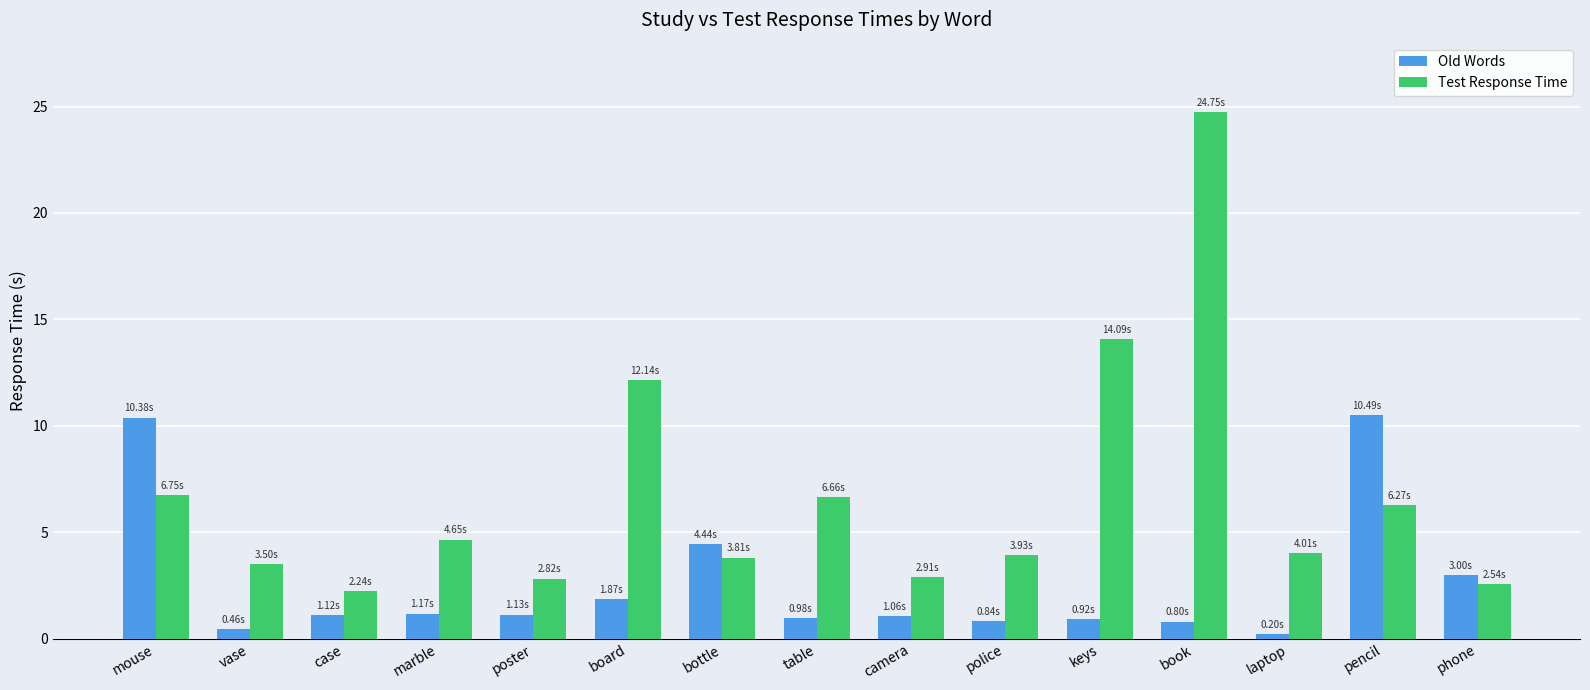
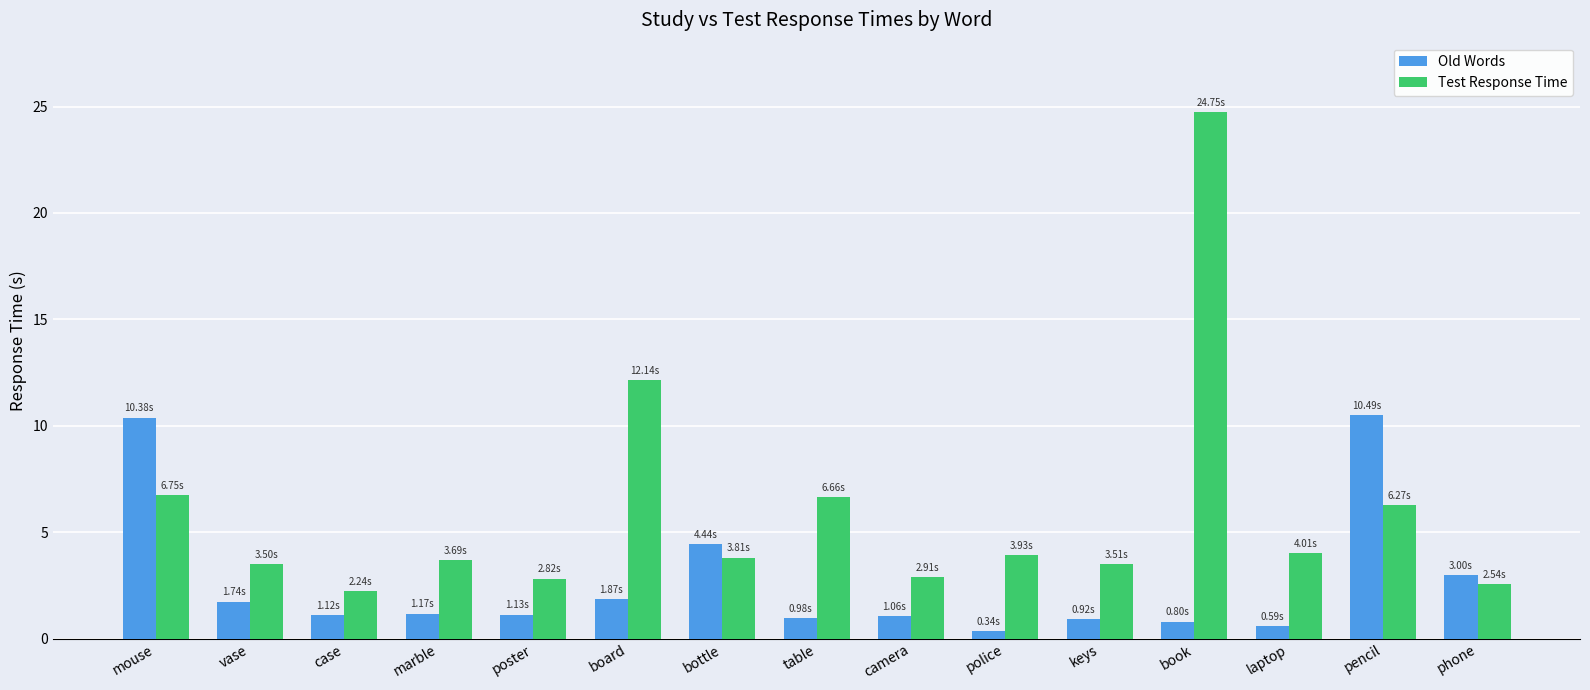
Old Words, vase: 0.46s -> 1.74s
Test Response Time, marble: 4.65s -> 3.69s
Old Words, police: 0.84s -> 0.34s
Test Response Time, keys: 14.09s -> 3.51s
Old Words, laptop: 0.20s -> 0.59s
